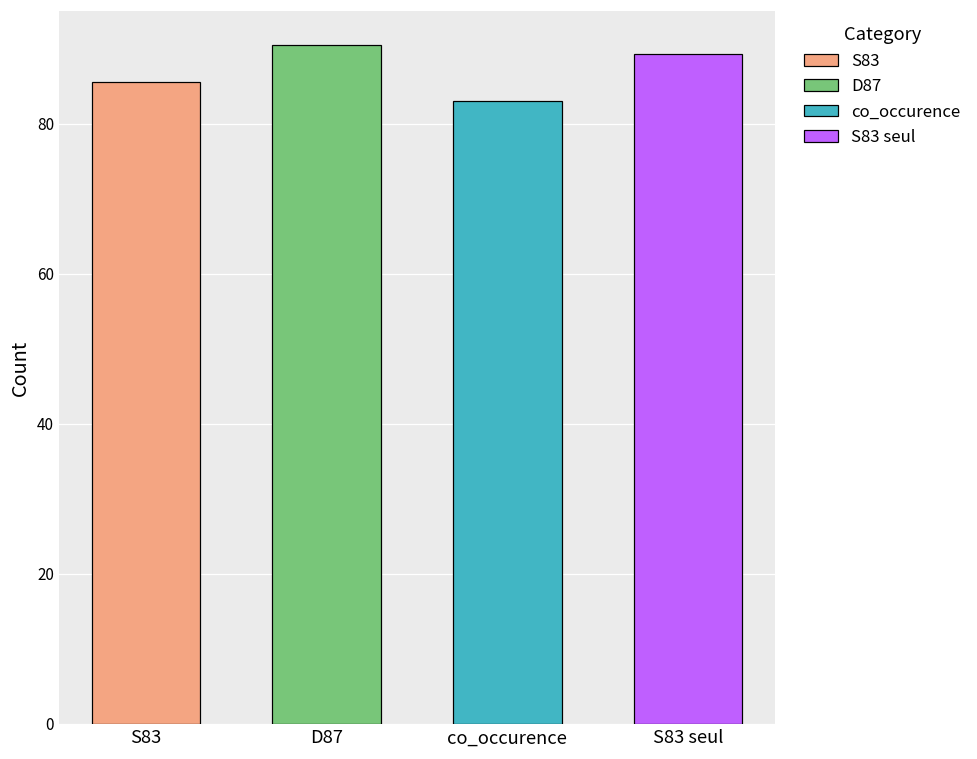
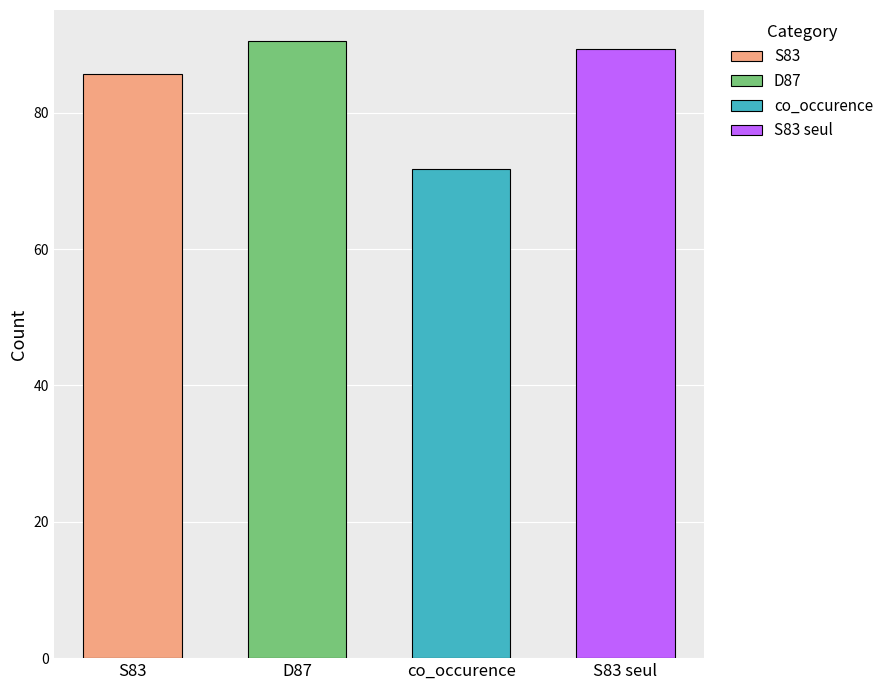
co_occurence: 83 -> 72
